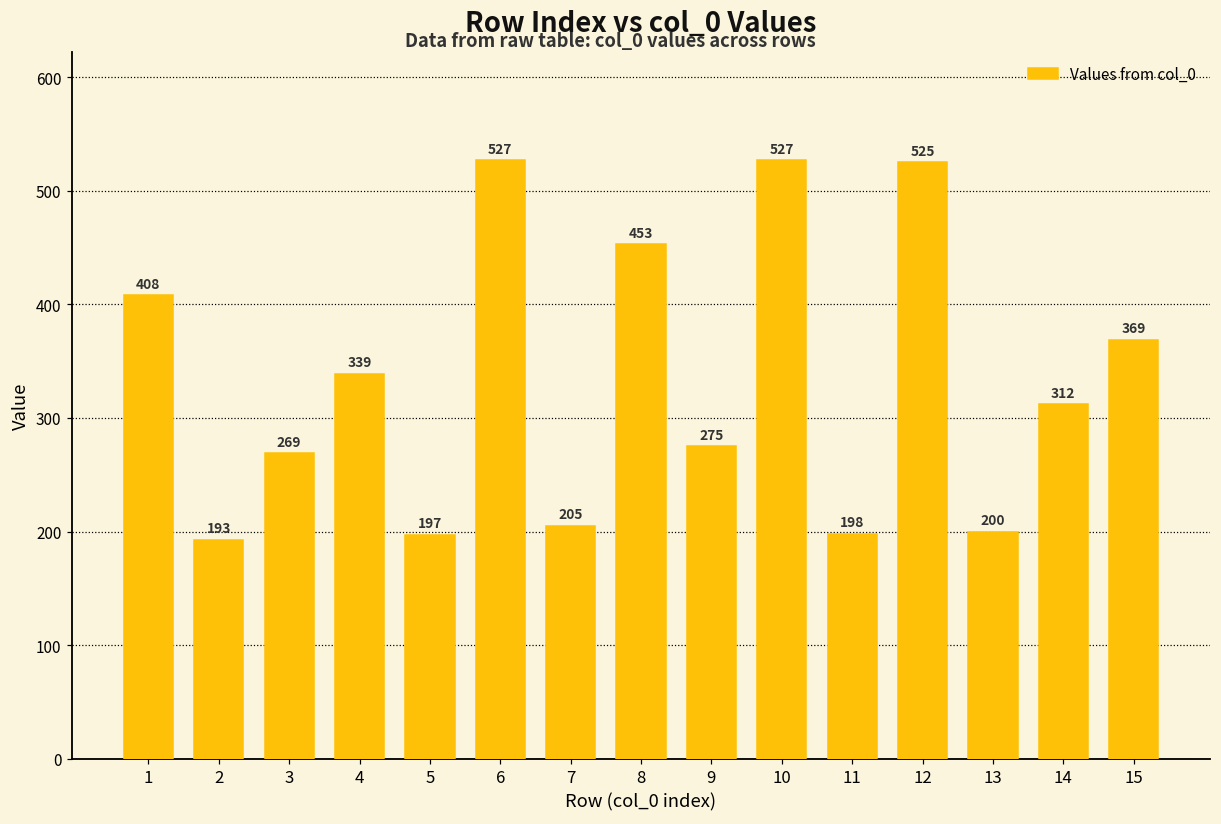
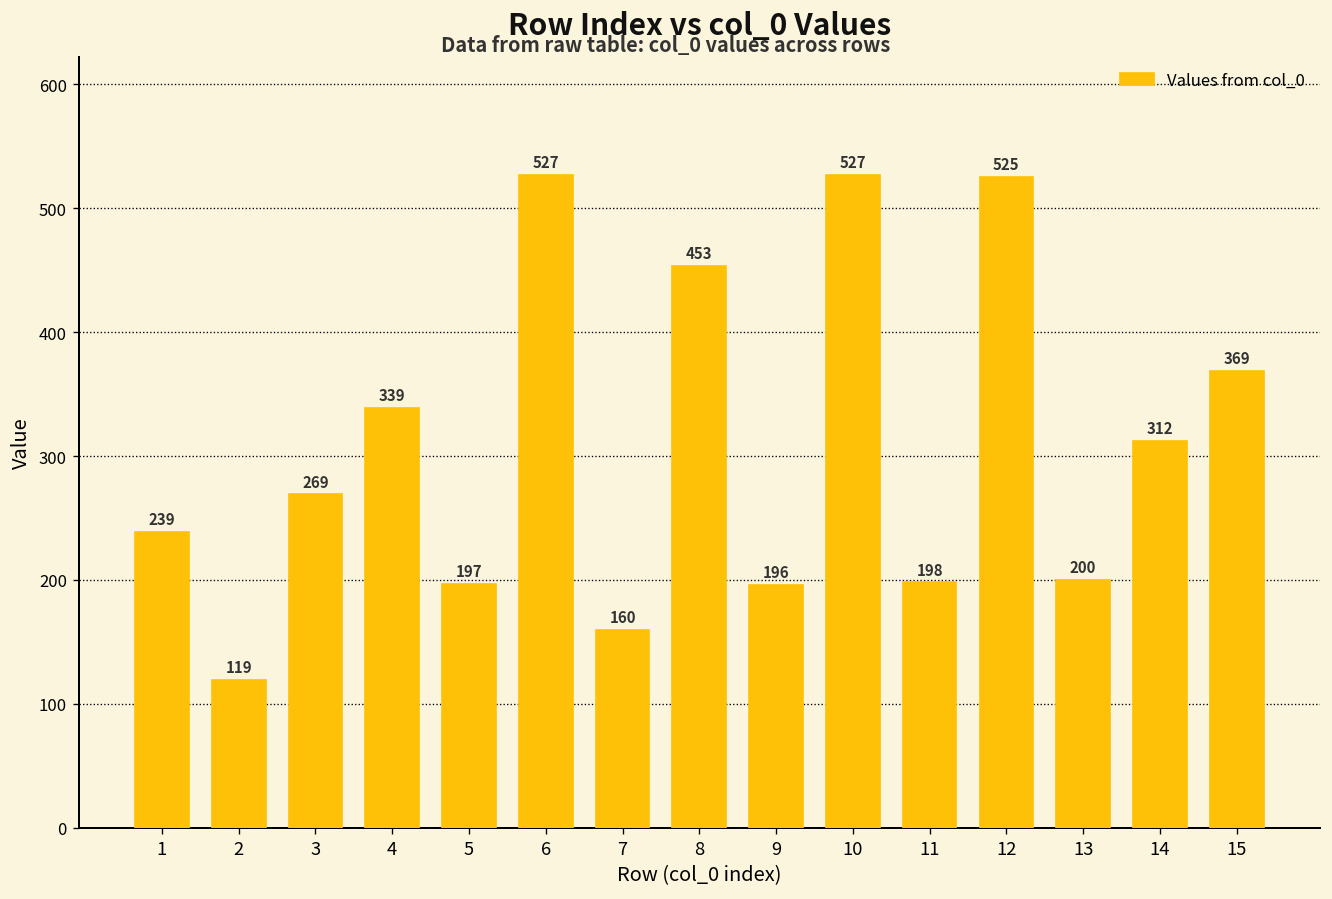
1: 408 -> 239
2: 193 -> 119
7: 205 -> 160
9: 275 -> 196
